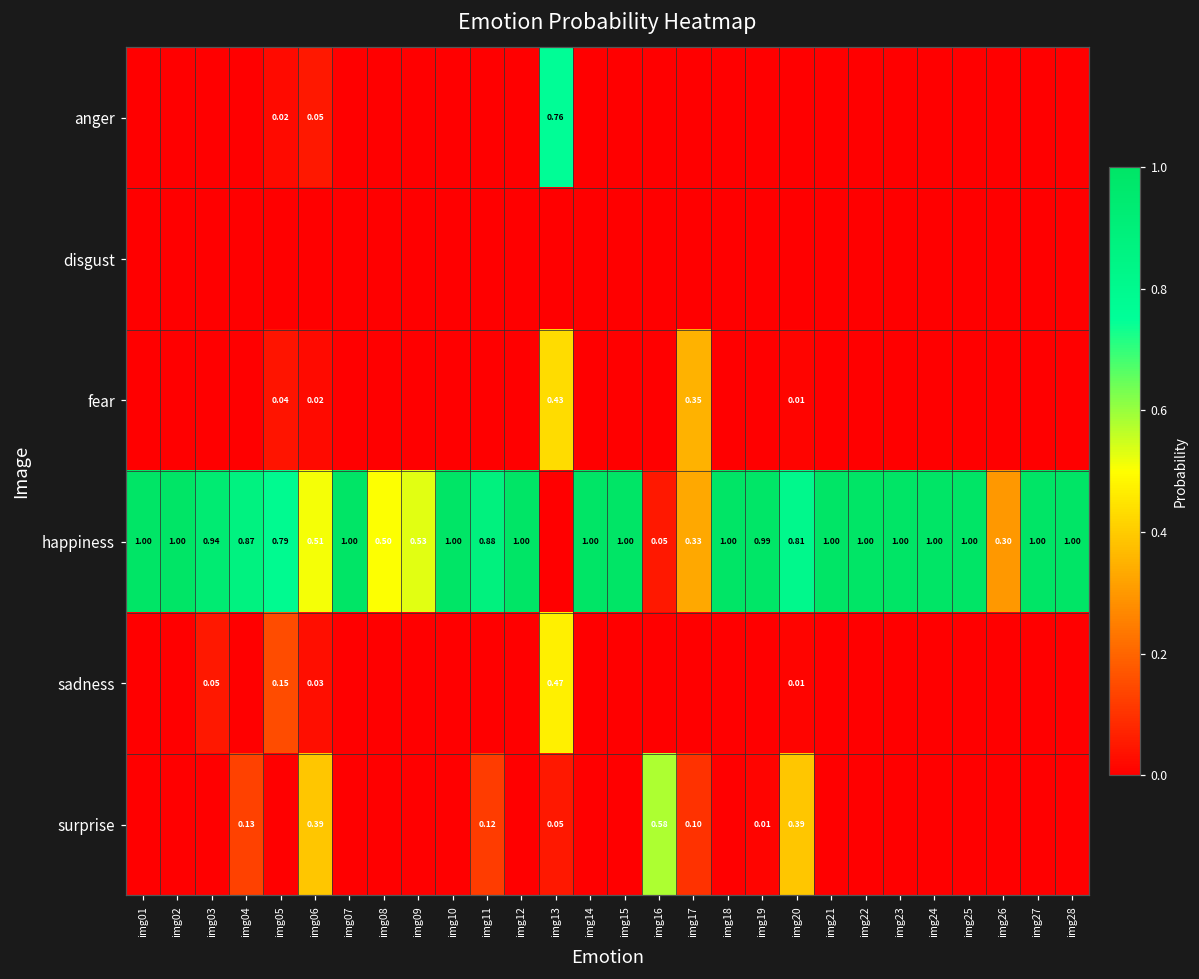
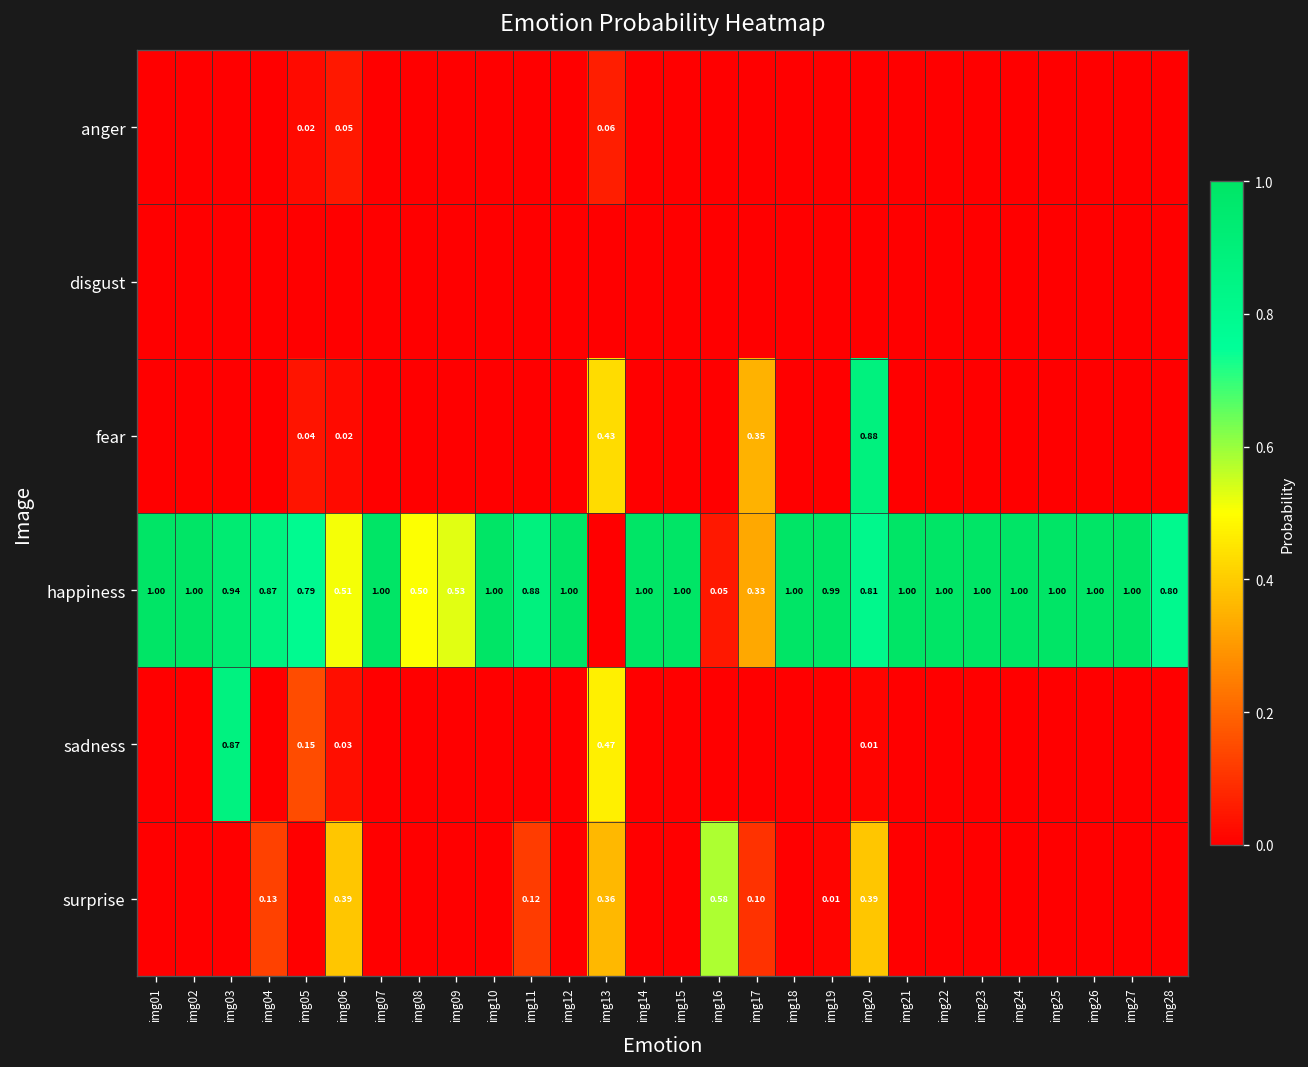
anger, img13: 0.76 -> 0.06
fear, img20: 0.01 -> 0.88
happiness, img26: 0.30 -> 1.00
happiness, img28: 1.00 -> 0.80
sadness, img03: 0.05 -> 0.87
surprise, img13: 0.05 -> 0.36
